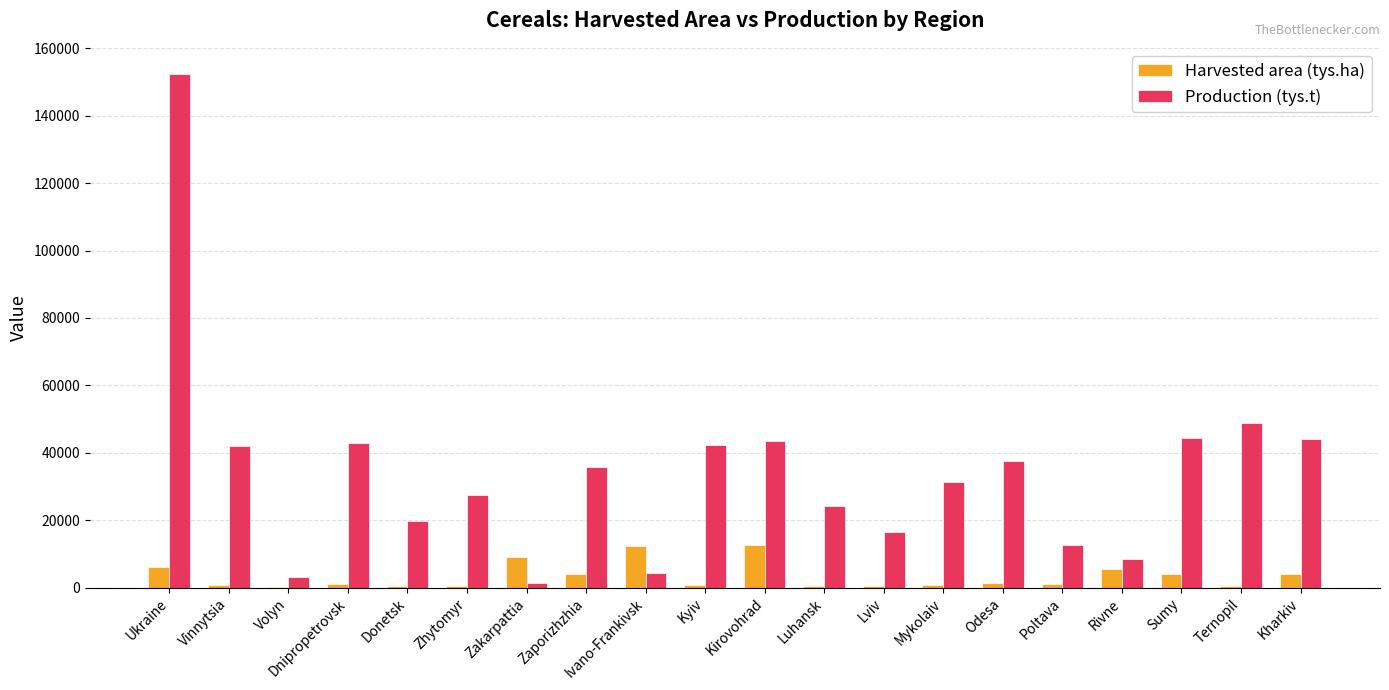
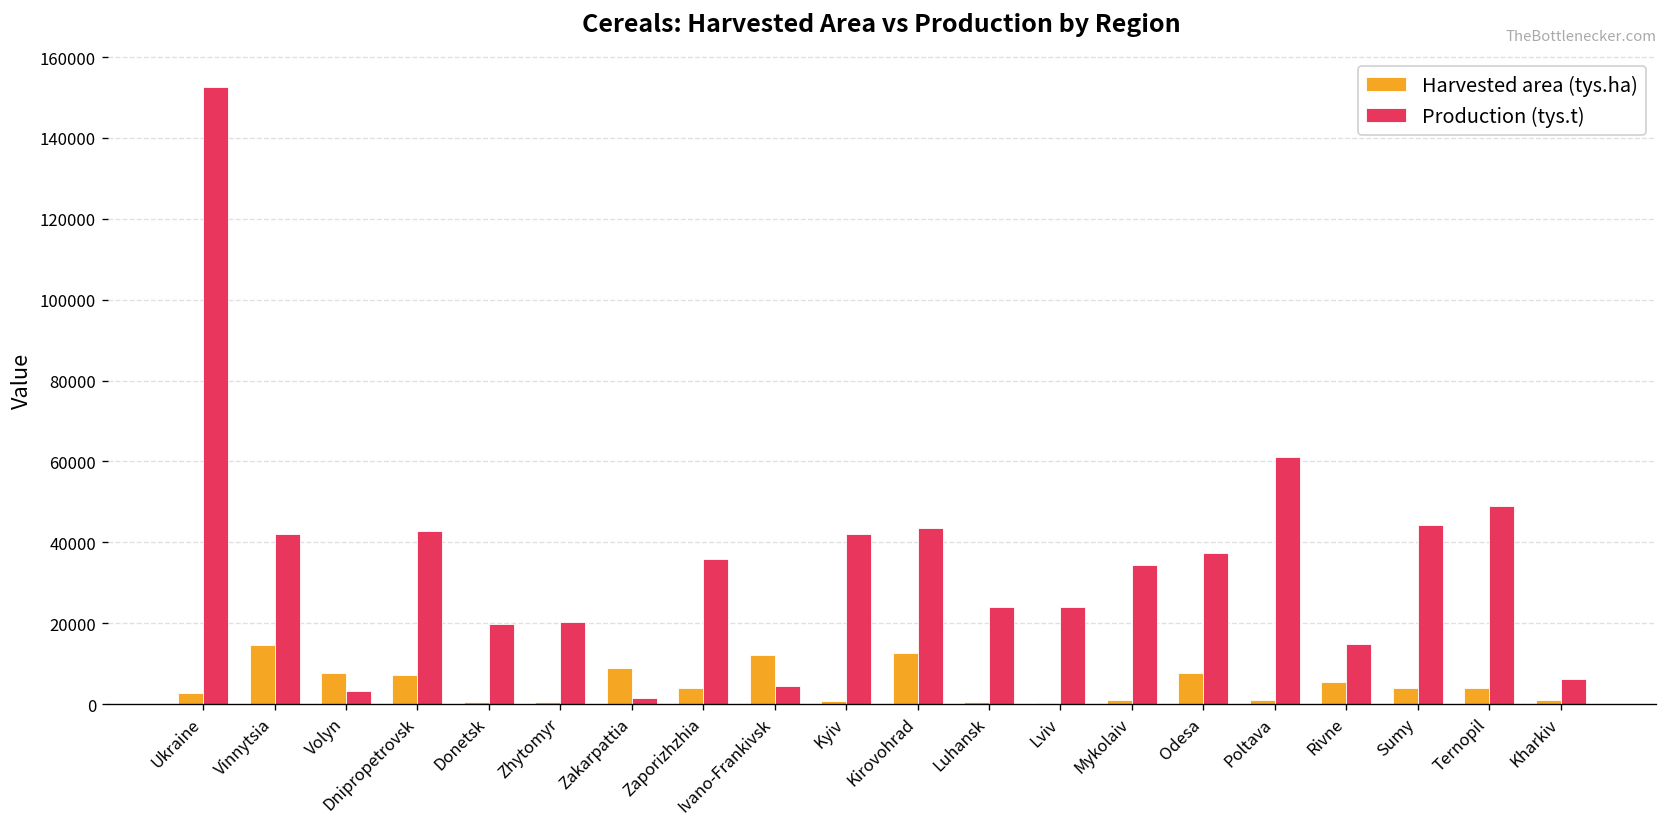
Harvested area (tys.ha), Ukraine: 6000 -> 3000
Harvested area (tys.ha), Vinnytsia: 1000 -> 14000
Harvested area (tys.ha), Volyn: 0 -> 8000
Harvested area (tys.ha), Dnipropetrovsk: 1000 -> 7000
Production (tys.t), Zhytomyr: 27000 -> 20000
Production (tys.t), Lviv: 16000 -> 24000
Production (tys.t), Mykolaiv: 31000 -> 34000
Harvested area (tys.ha), Odesa: 1000 -> 8000
Production (tys.t), Poltava: 13000 -> 61000
Production (tys.t), Rivne: 8000 -> 15000
Harvested area (tys.ha), Ternopil: 0 -> 4000
Harvested area (tys.ha), Kharkiv: 4000 -> 1000
Production (tys.t), Kharkiv: 44000 -> 6000
